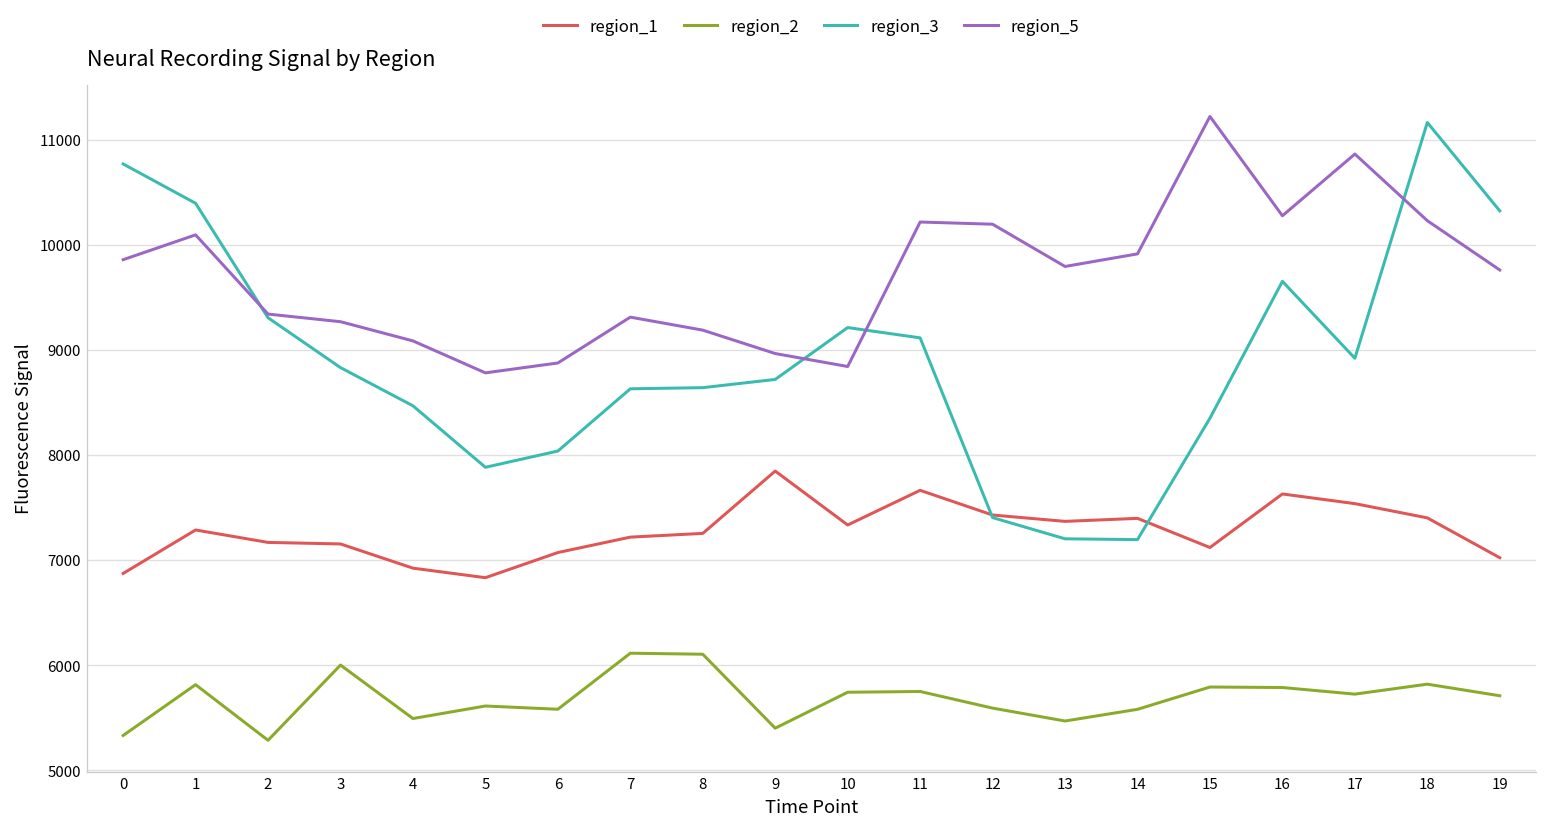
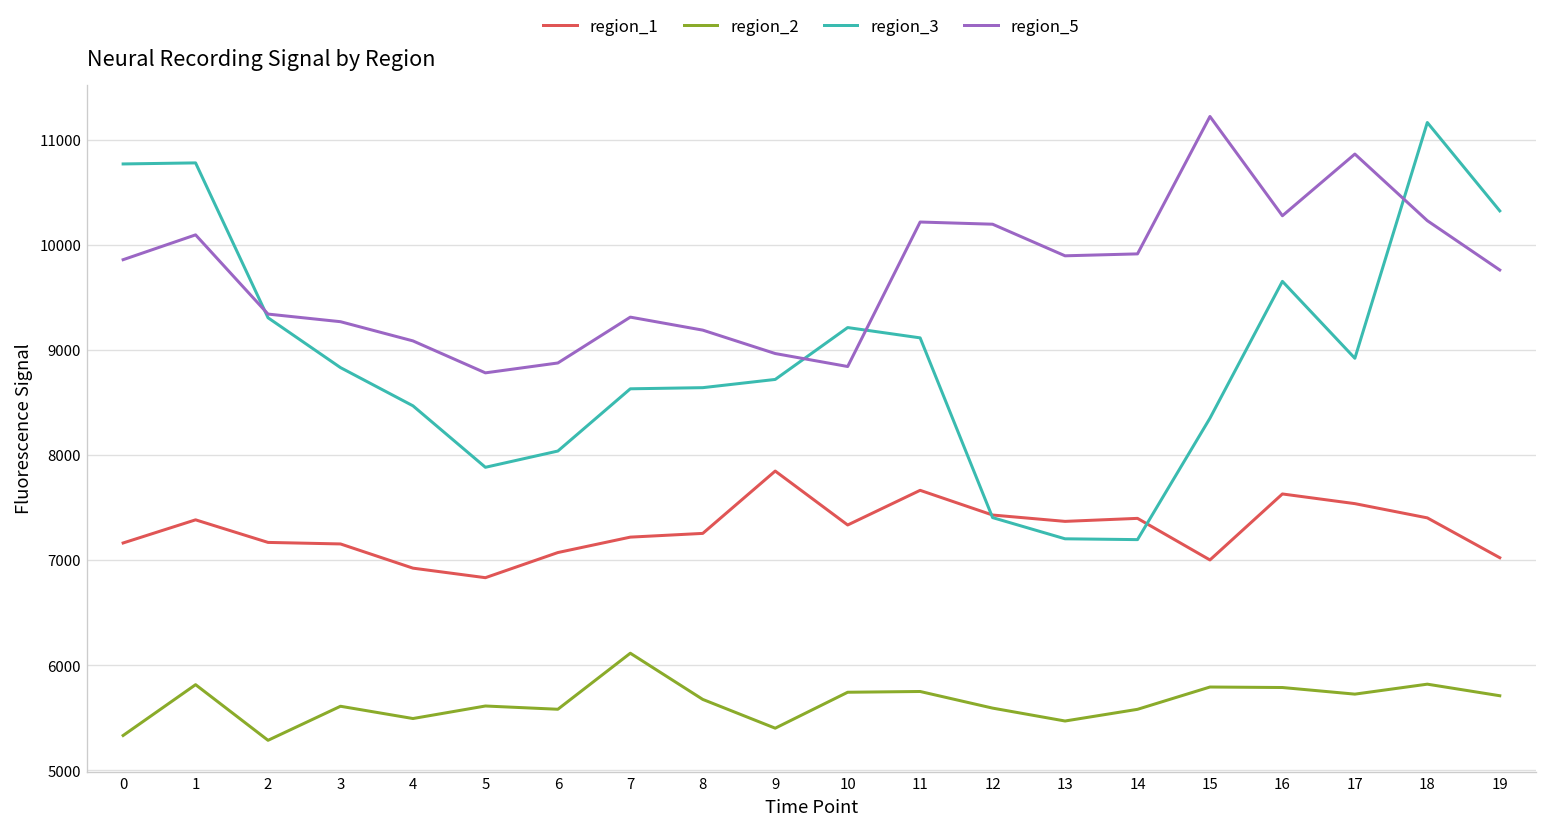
region_1, 0: 6900 -> 7200
region_1, 1: 7300 -> 7400
region_3, 1: 10400 -> 10800
region_2, 3: 6000 -> 5600
region_2, 8: 6100 -> 5700
region_5, 13: 9800 -> 9900
region_1, 15: 7100 -> 7000
